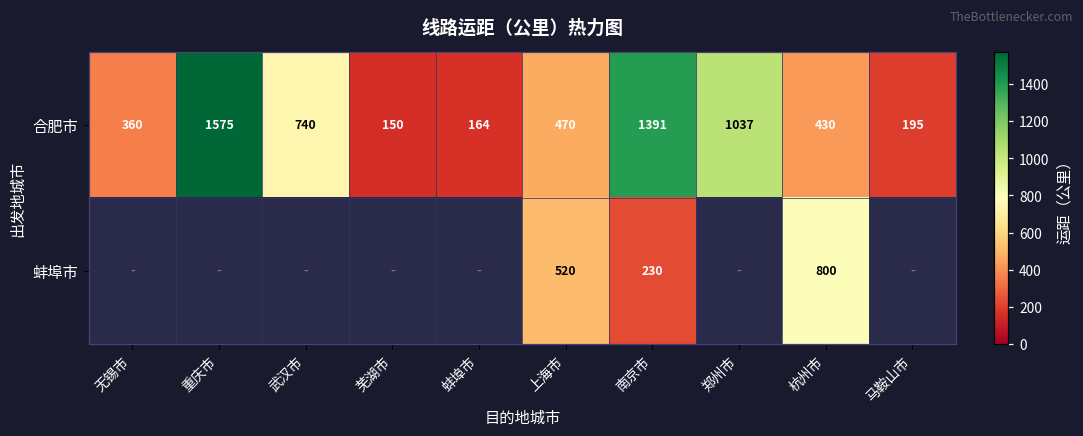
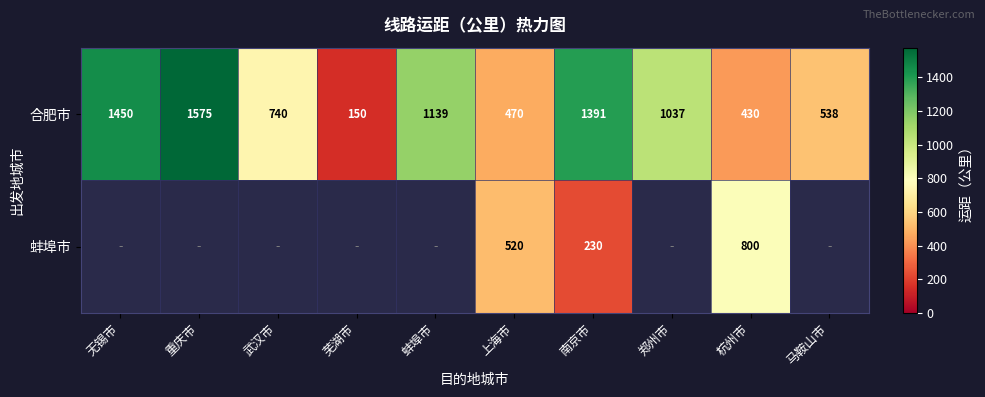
合肥市, 无锡市: 360 -> 1450
合肥市, 蚌埠市: 164 -> 1139
合肥市, 马鞍山市: 195 -> 538
